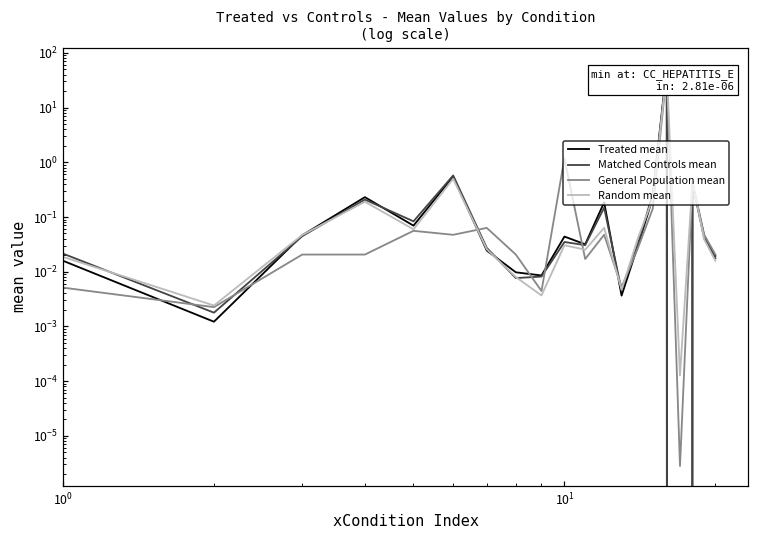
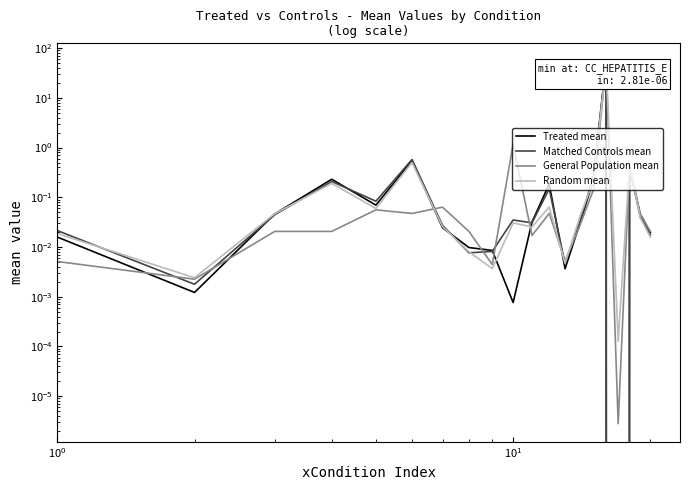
Treated mean, 10^1: 0.04 -> 0.0008
